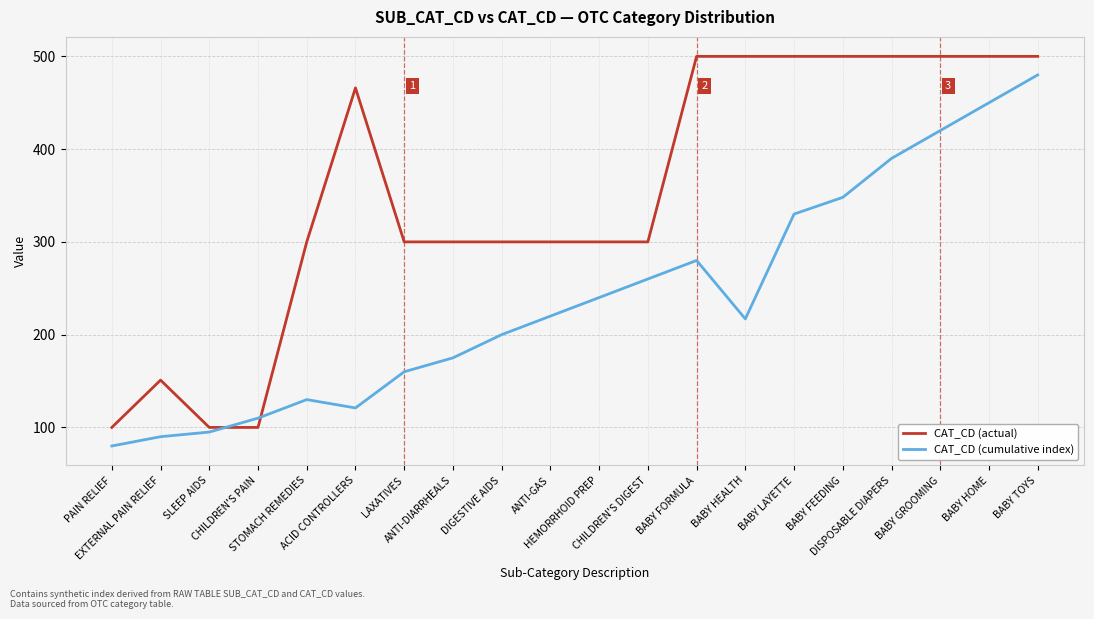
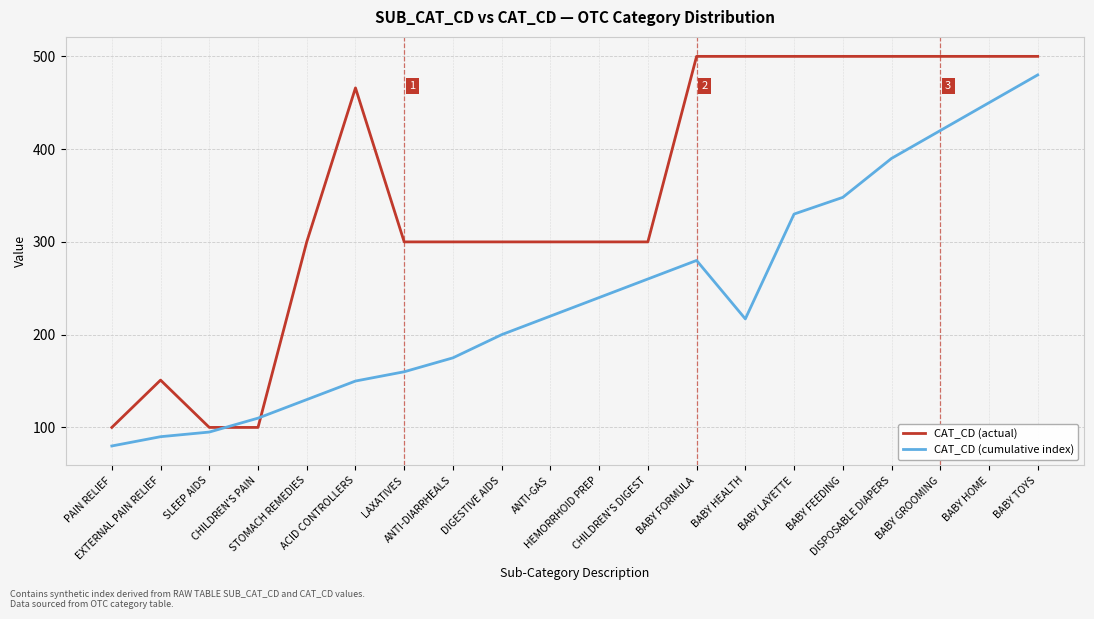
CAT_CD (cumulative index), ACID CONTROLLERS: 120 -> 150
